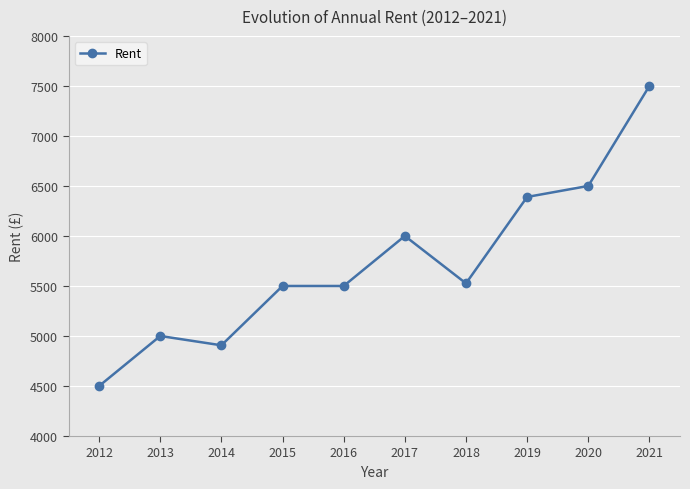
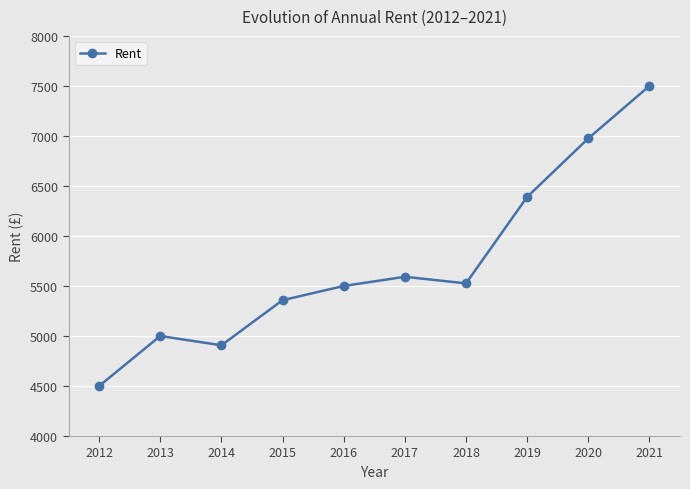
2015: 5500 -> 5360
2017: 6000 -> 5590
2020: 6500 -> 6980
